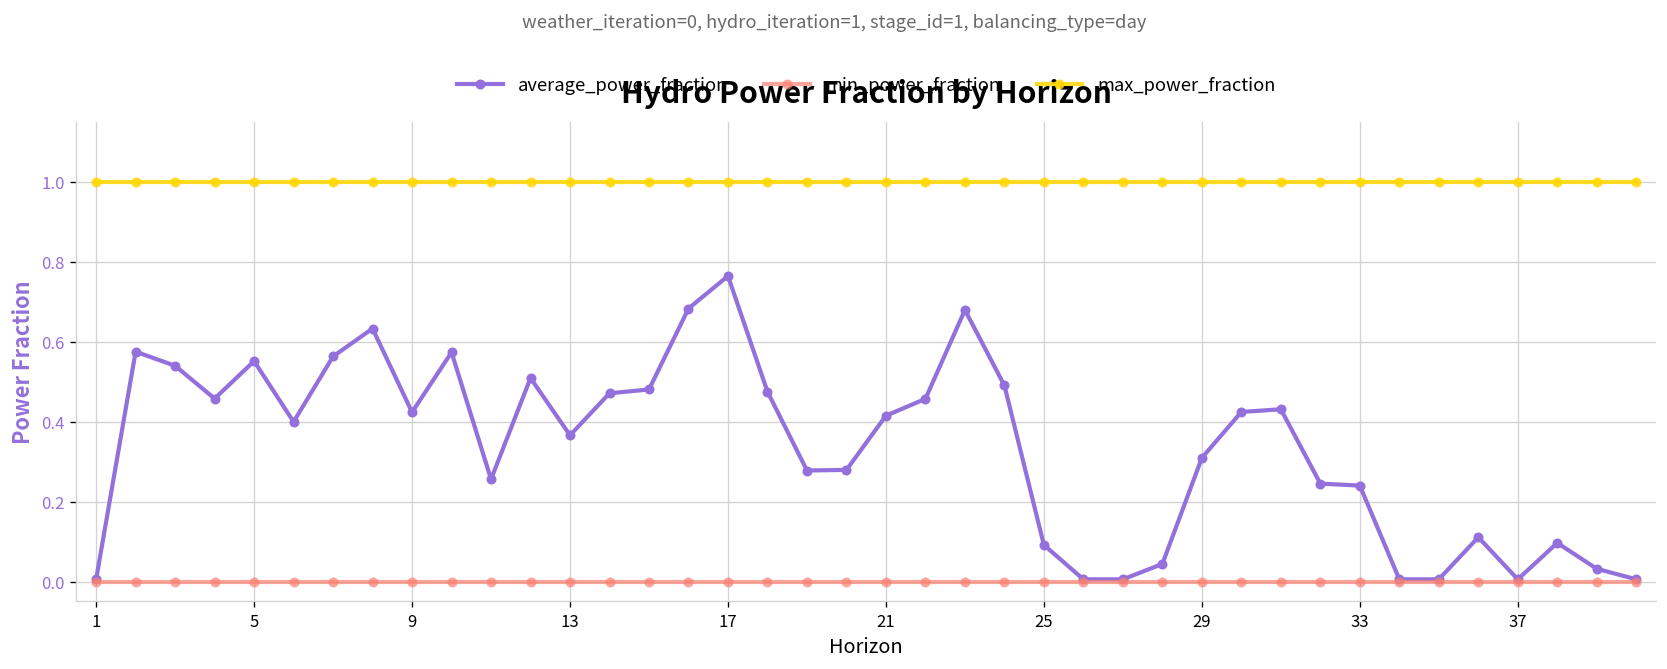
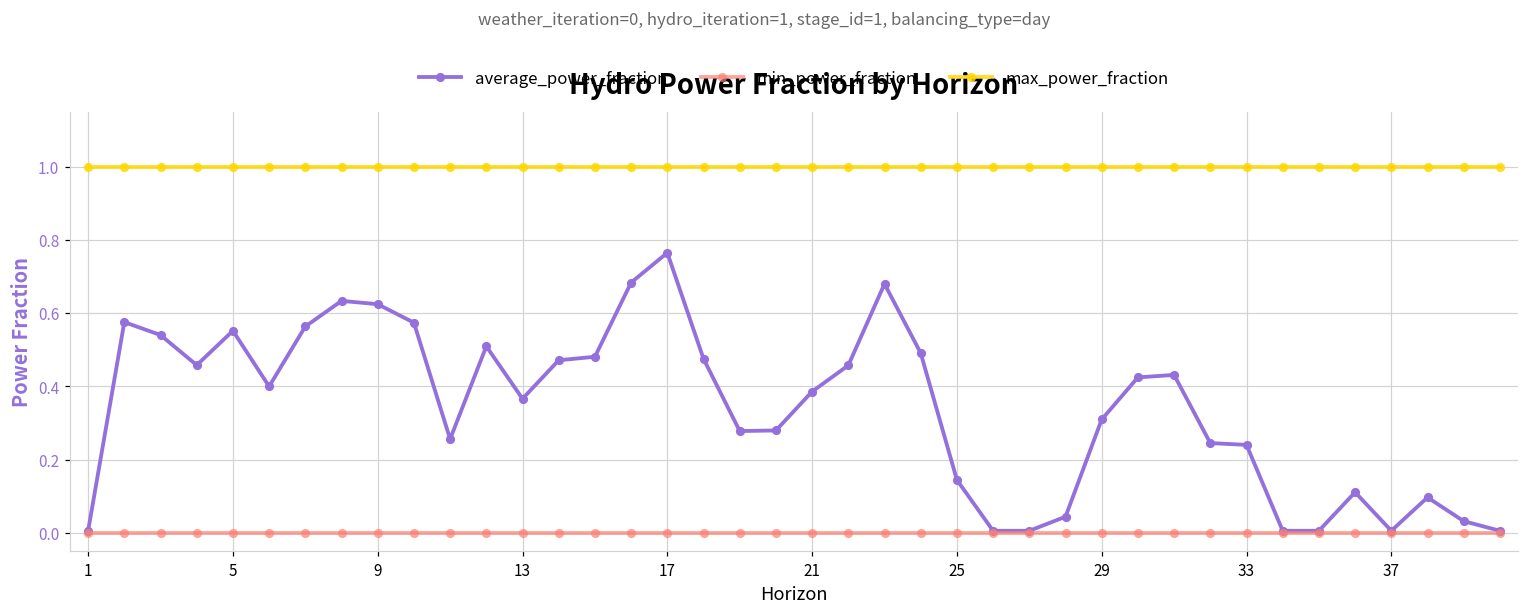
average_power_fraction, 9: 0.42 -> 0.62
average_power_fraction, 21: 0.42 -> 0.39
average_power_fraction, 25: 0.09 -> 0.14
